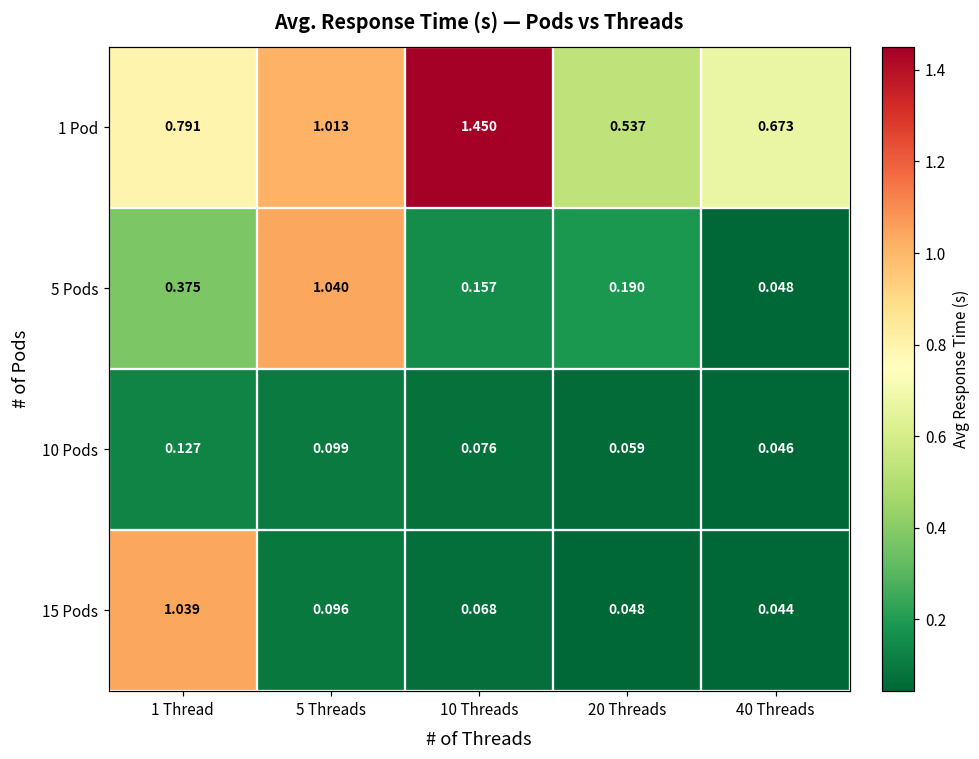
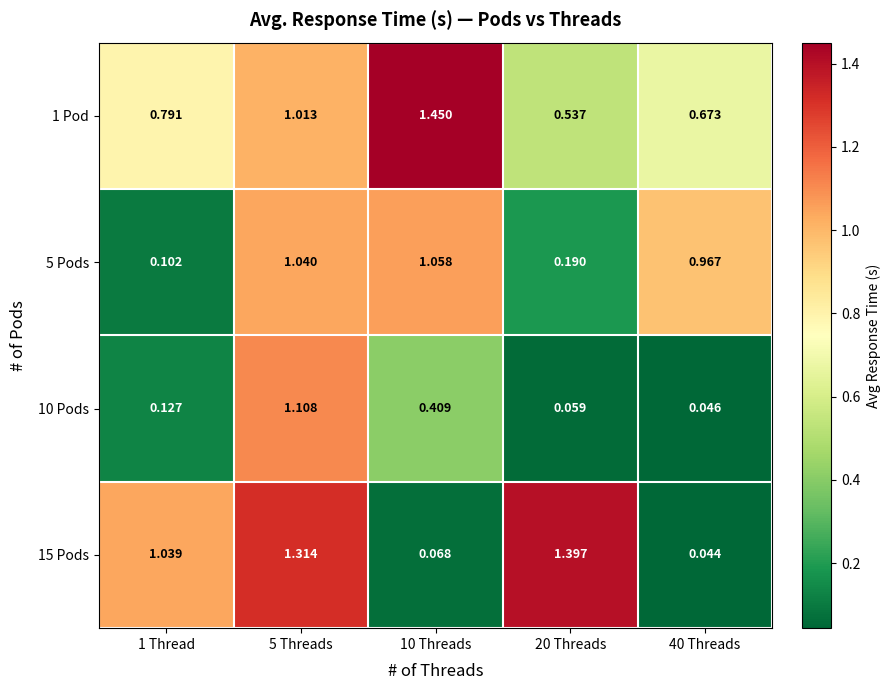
5 Pods, 1 Thread: 0.375 -> 0.102
5 Pods, 10 Threads: 0.157 -> 1.058
5 Pods, 40 Threads: 0.048 -> 0.967
10 Pods, 5 Threads: 0.099 -> 1.108
10 Pods, 10 Threads: 0.076 -> 0.409
15 Pods, 5 Threads: 0.096 -> 1.314
15 Pods, 20 Threads: 0.048 -> 1.397
